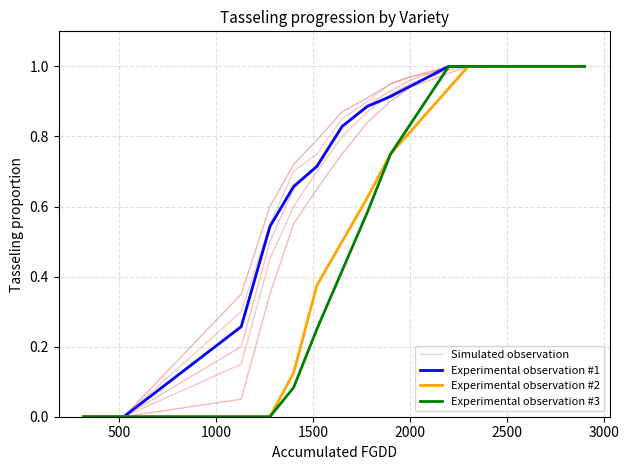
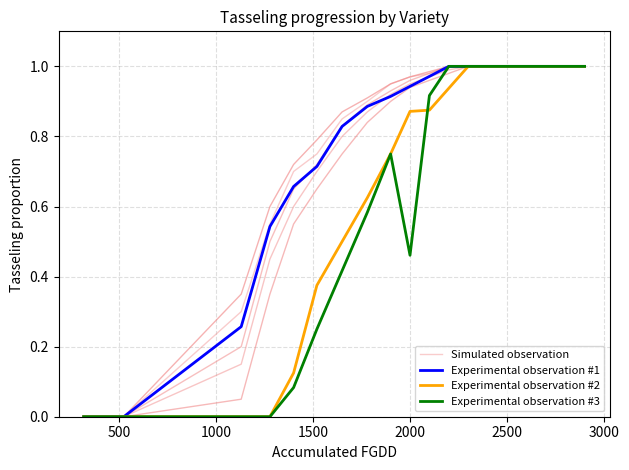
Experimental observation #2, 2000: 0.81 -> 0.87
Experimental observation #3, 2000: 0.83 -> 0.46
